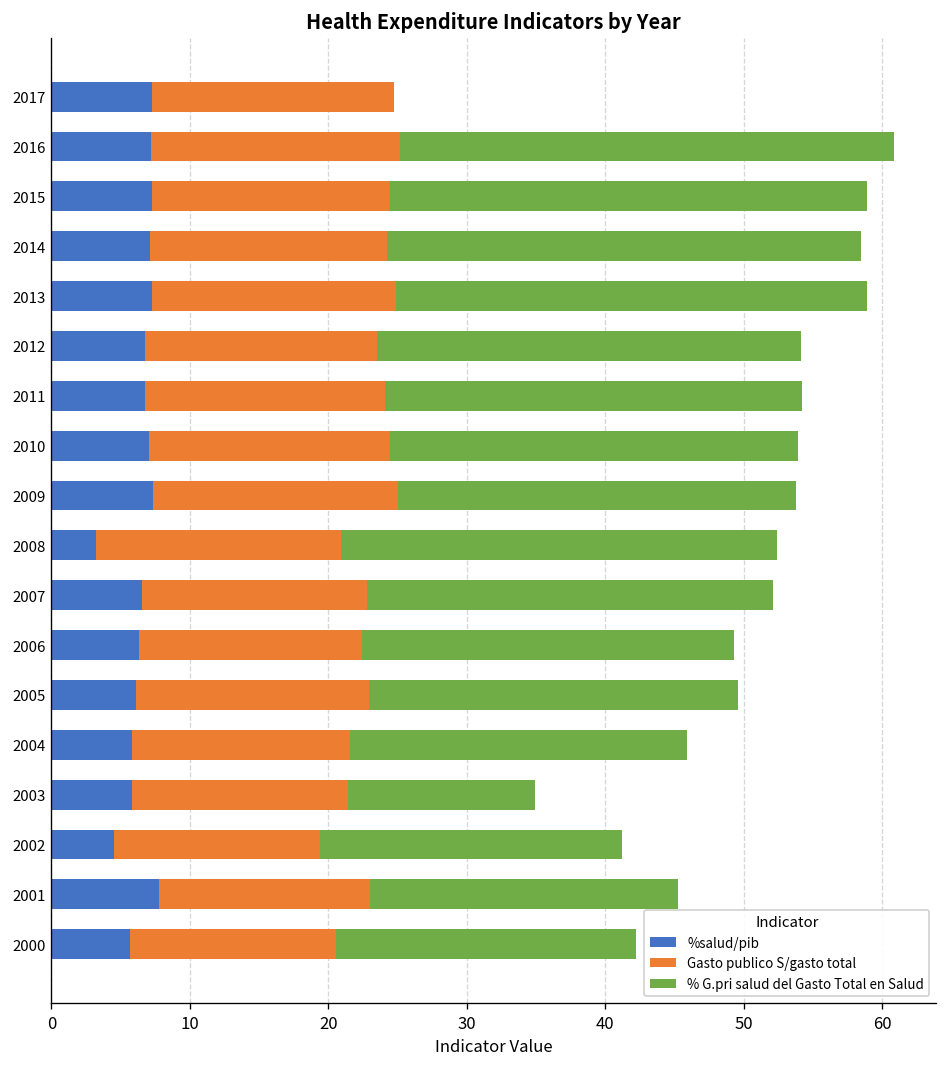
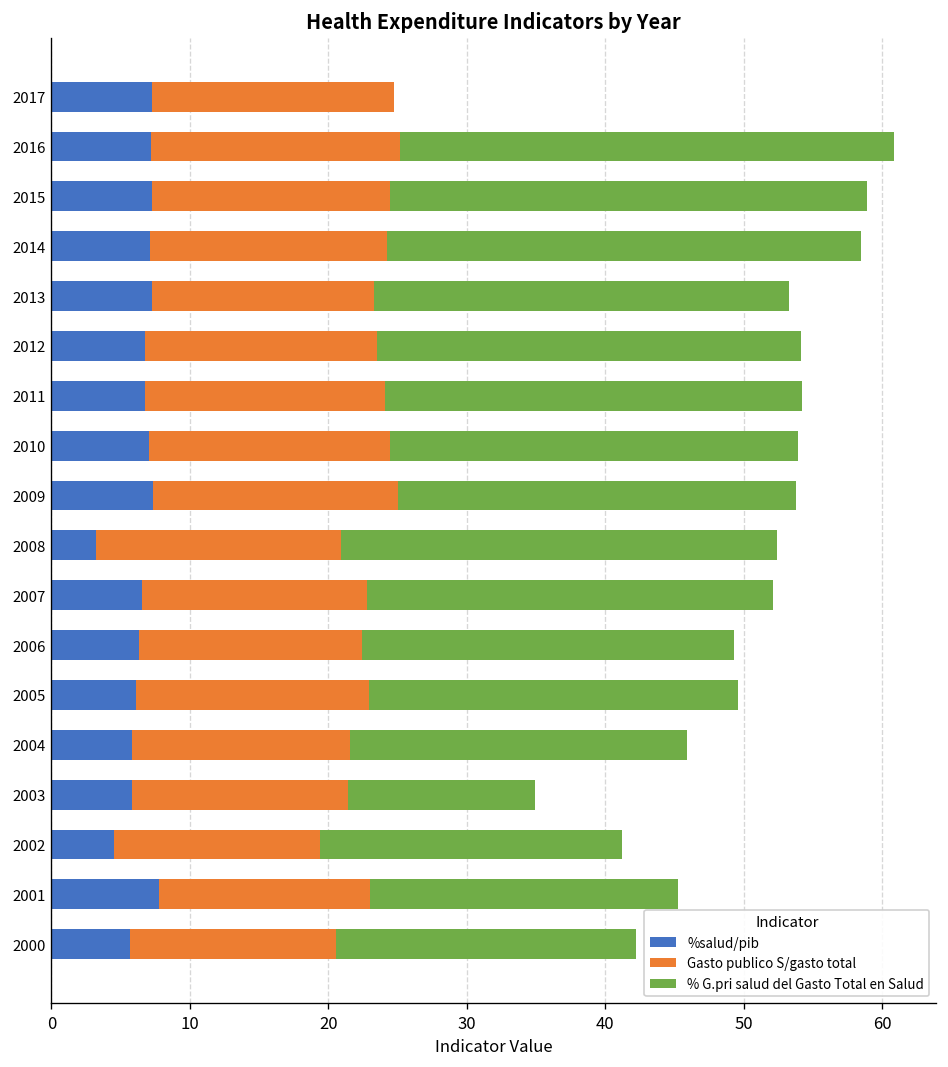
Gasto publico S/gasto total, 2013: 17.6 -> 16.0
% G.pri salud del Gasto Total en Salud, 2013: 34.0 -> 30.0
